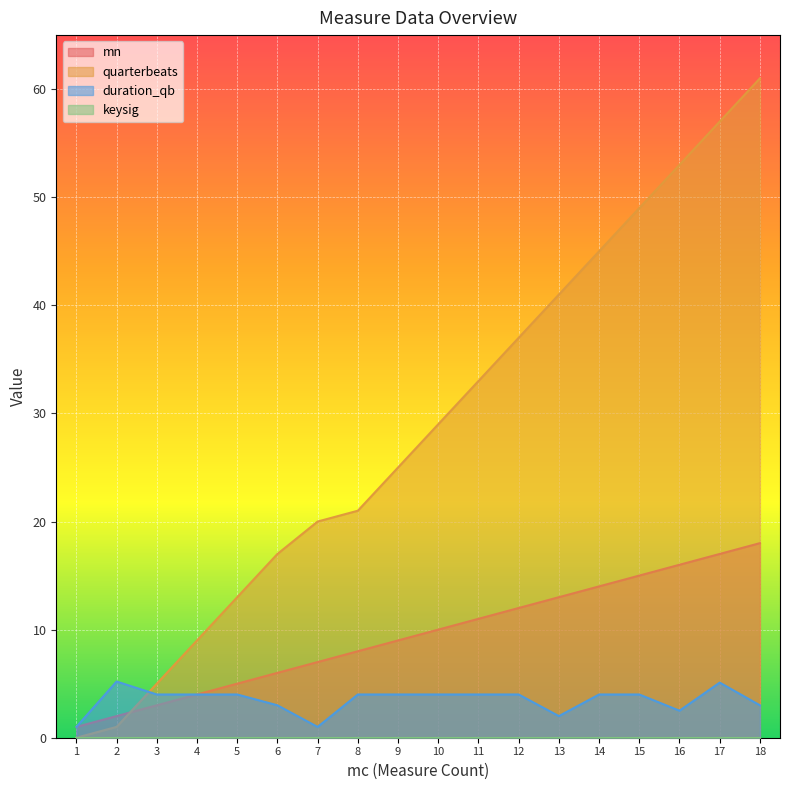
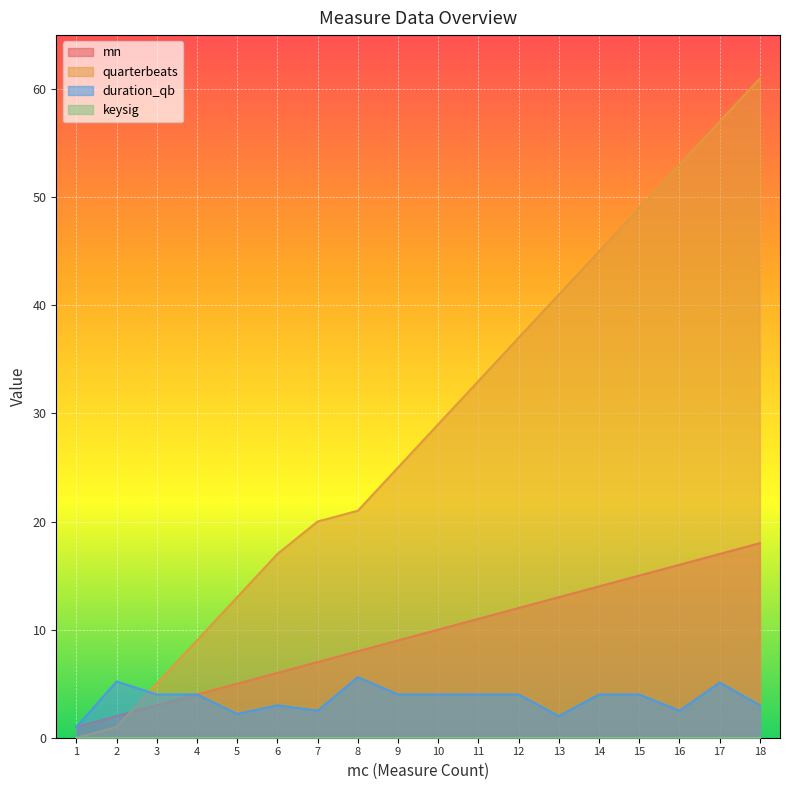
duration_qb, 5: 4.0 -> 2.2
duration_qb, 7: 1.0 -> 2.5
duration_qb, 8: 4.0 -> 5.6
